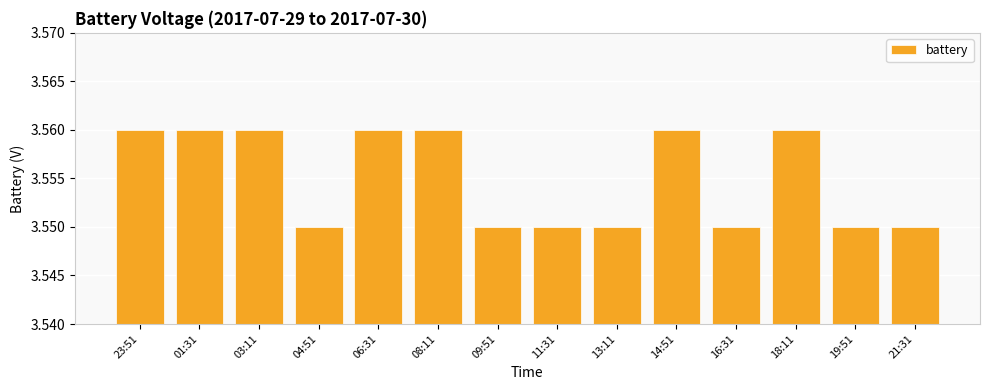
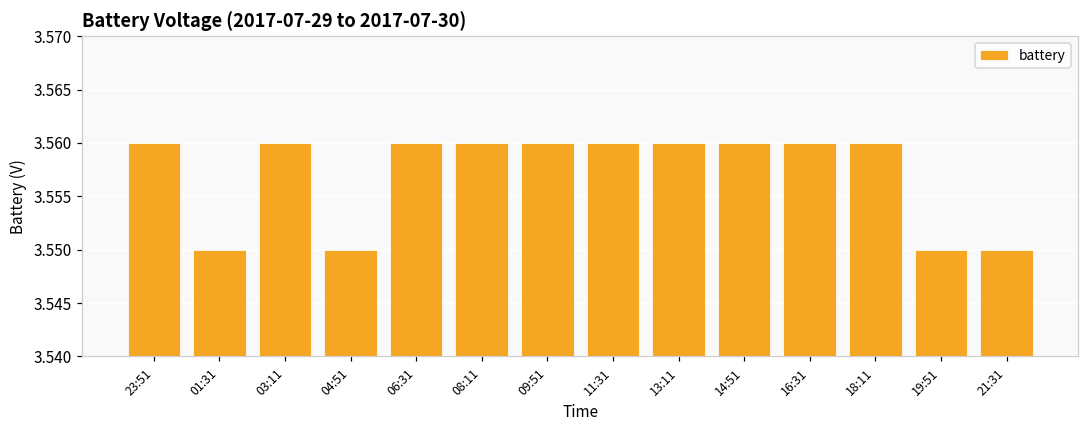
01:31: 3.56 -> 3.55
09:51: 3.55 -> 3.56
11:31: 3.55 -> 3.56
13:11: 3.55 -> 3.56
16:31: 3.55 -> 3.56
